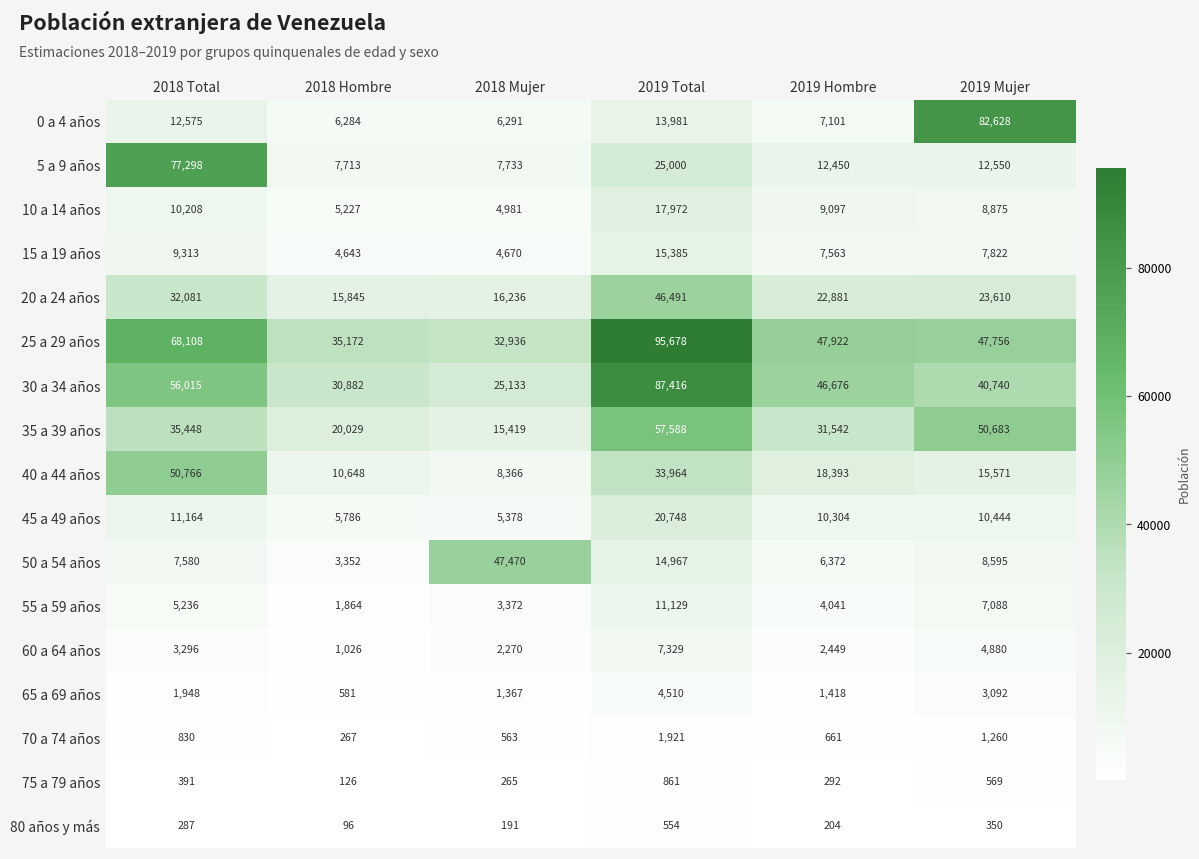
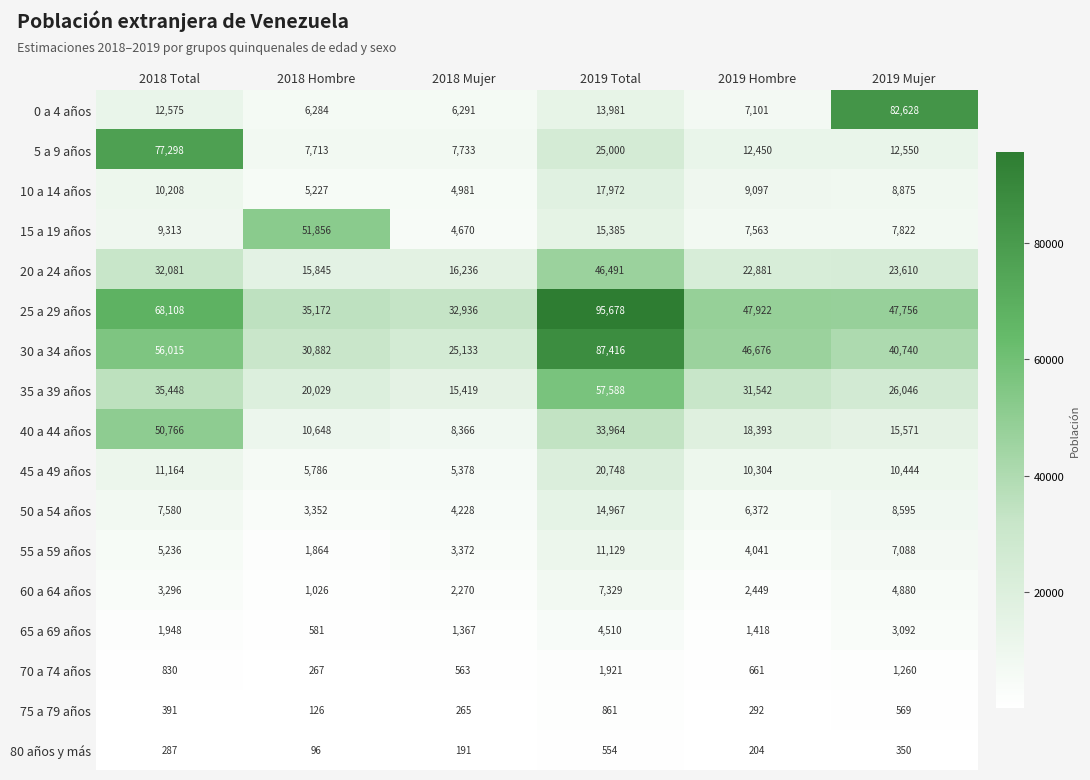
15 a 19 años, 2018 Hombre: 4,643 -> 51,856
35 a 39 años, 2019 Mujer: 50,683 -> 26,046
50 a 54 años, 2018 Mujer: 47,470 -> 4,228
